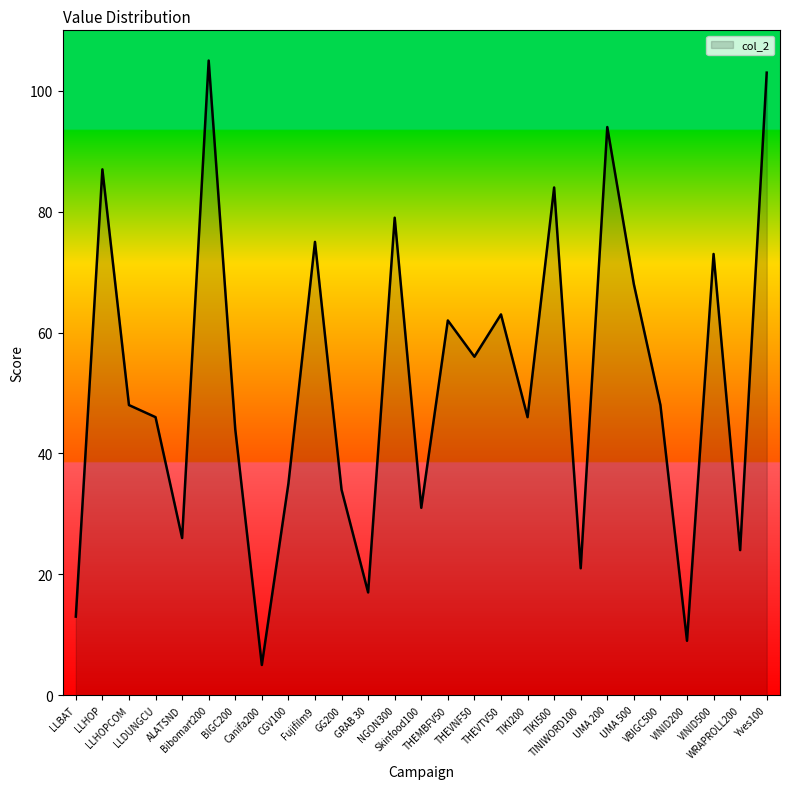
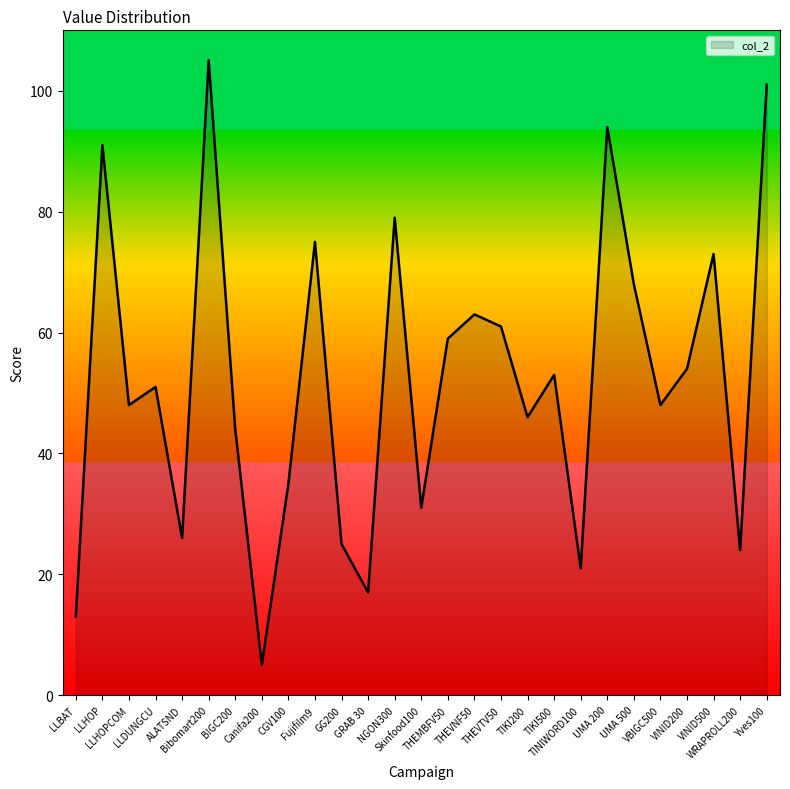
LLHOP: 87 -> 91
LLDUNGCU: 46 -> 51
GG200: 34 -> 25
THEMBFV50: 62 -> 59
THEVNF50: 56 -> 63
THEVTV50: 63 -> 61
TIKI500: 84 -> 53
VINID200: 9 -> 54
Yves100: 103 -> 101
